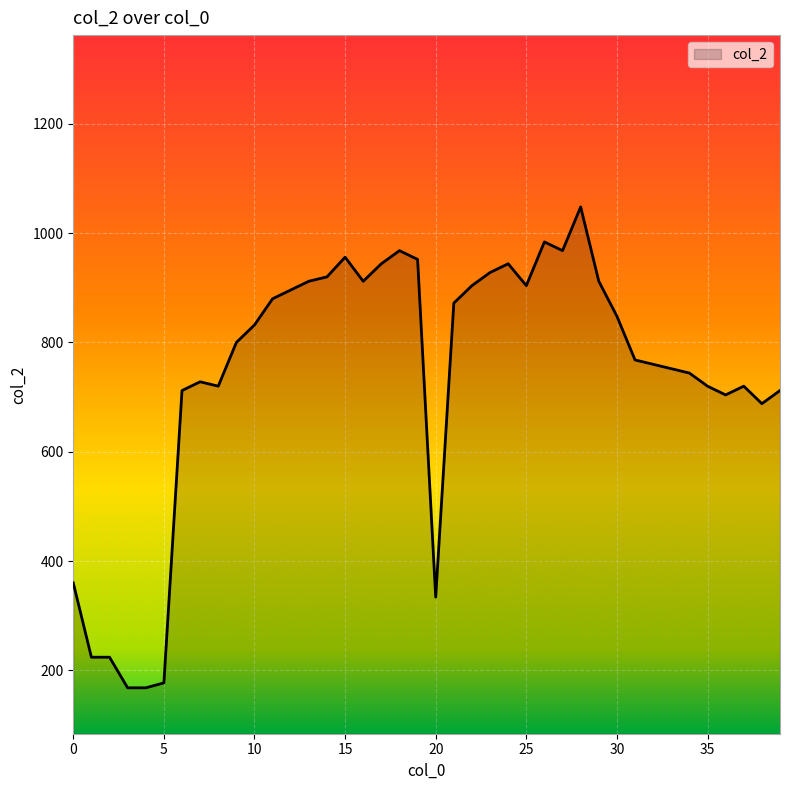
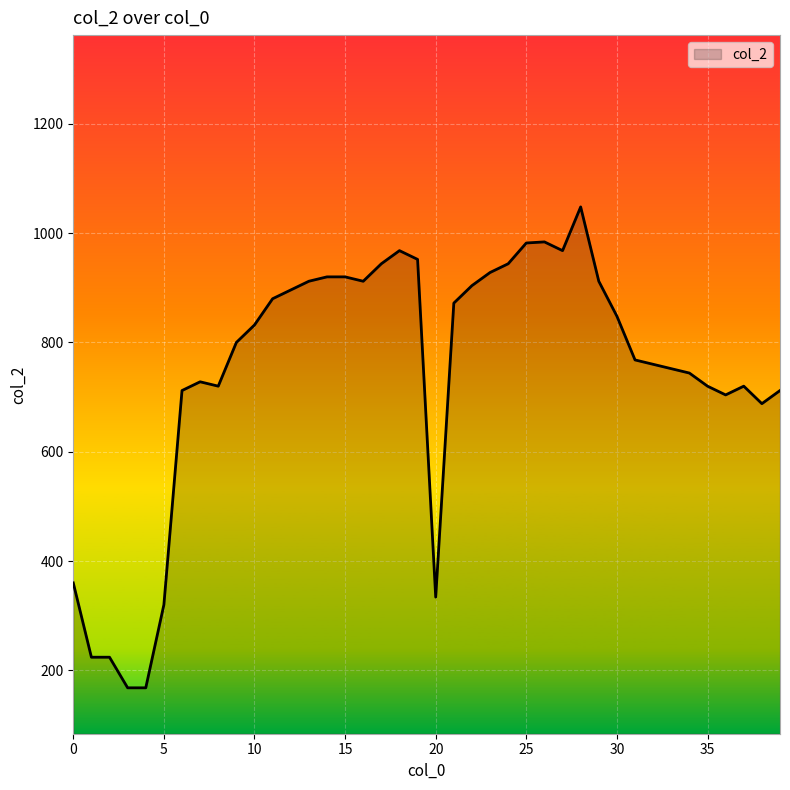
5: 180 -> 320
15: 960 -> 920
25: 900 -> 980
